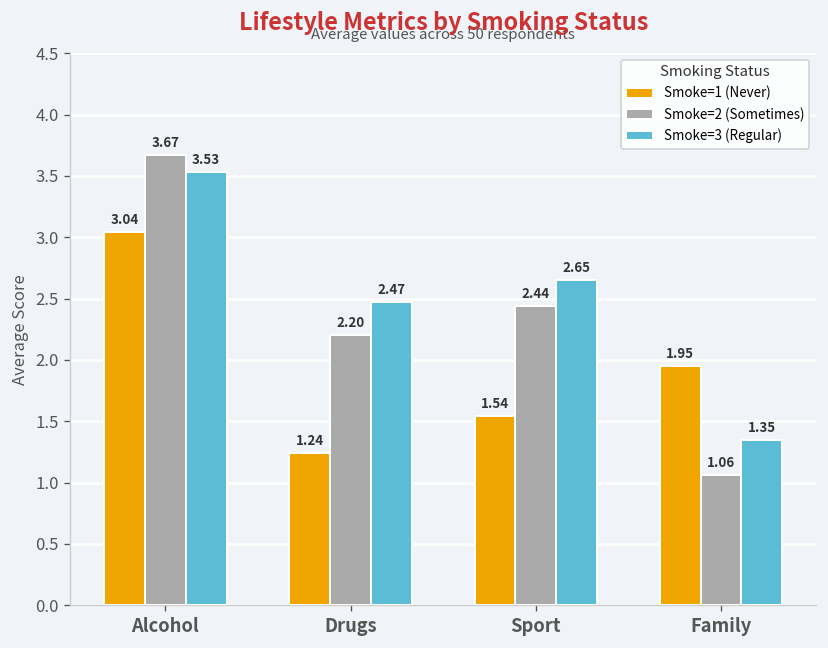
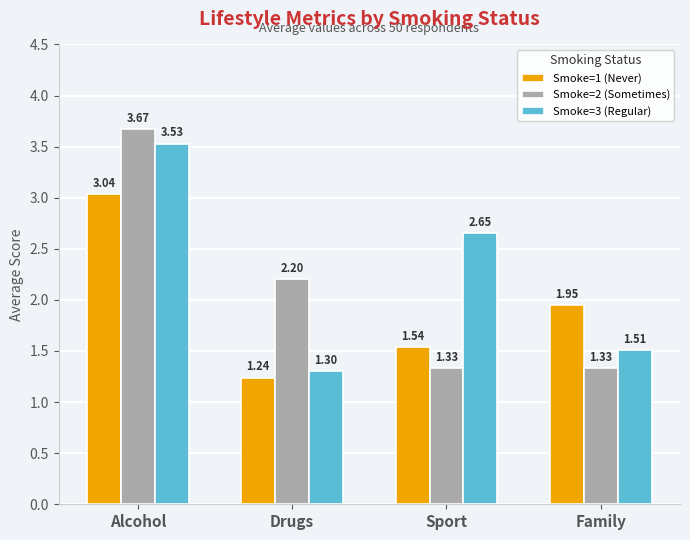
Smoke=3 (Regular), Drugs: 2.47 -> 1.30
Smoke=2 (Sometimes), Sport: 2.44 -> 1.33
Smoke=2 (Sometimes), Family: 1.06 -> 1.33
Smoke=3 (Regular), Family: 1.35 -> 1.51
